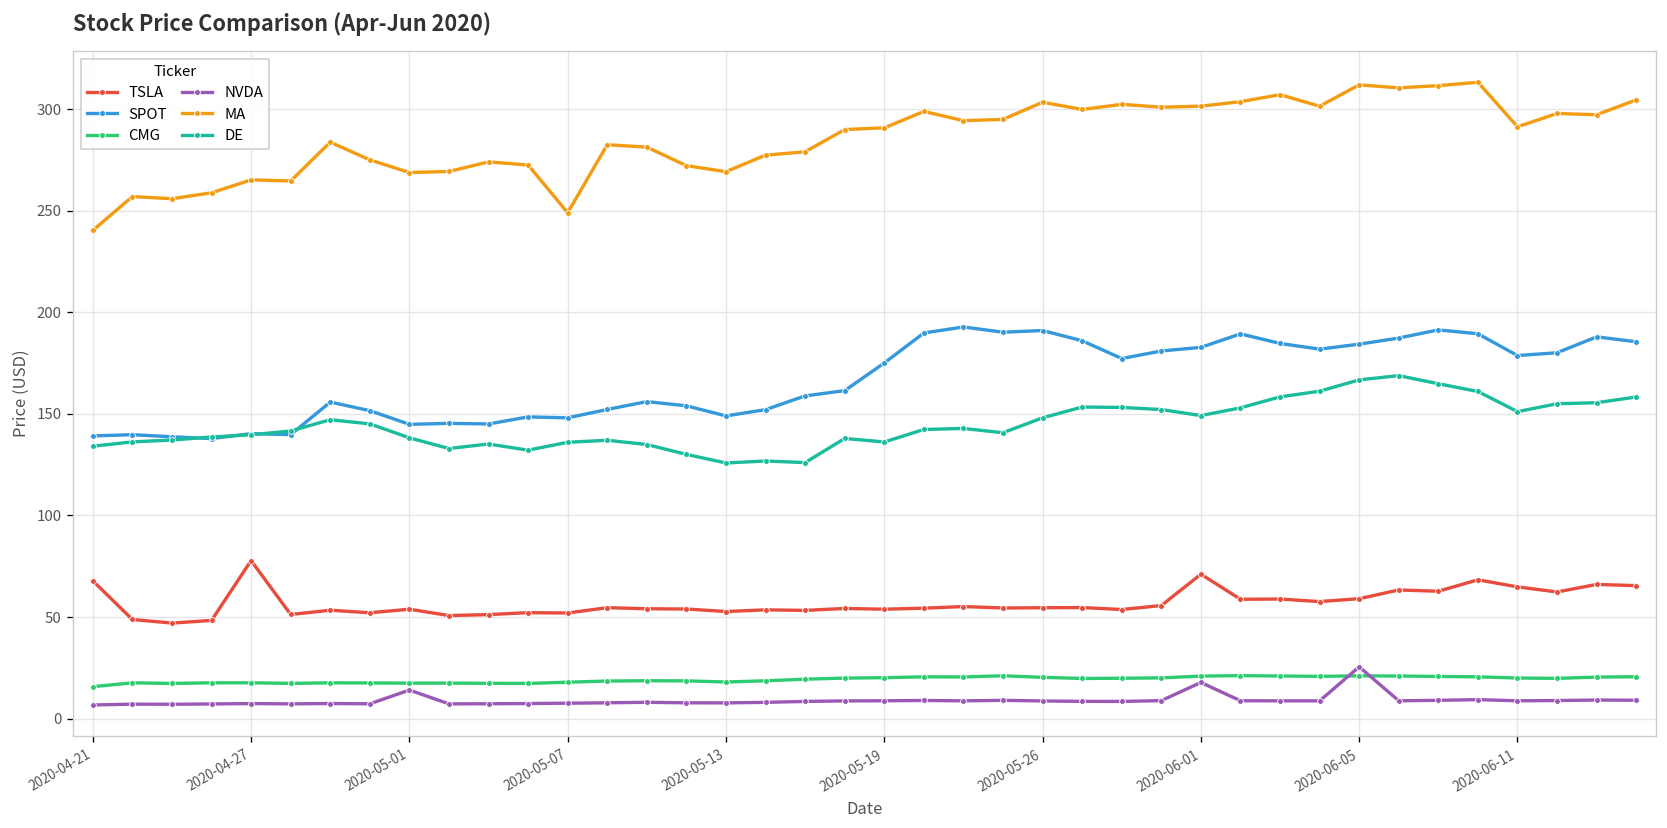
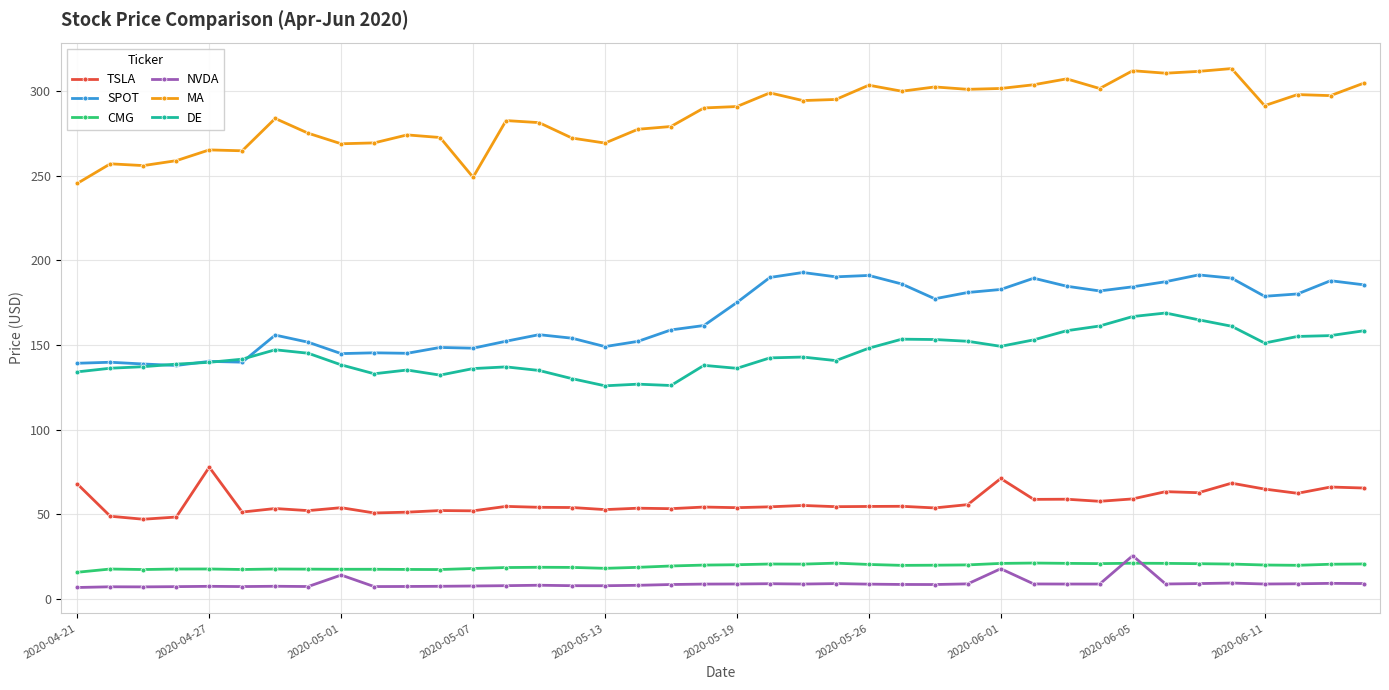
MA, 2020-04-21: 240 -> 245
